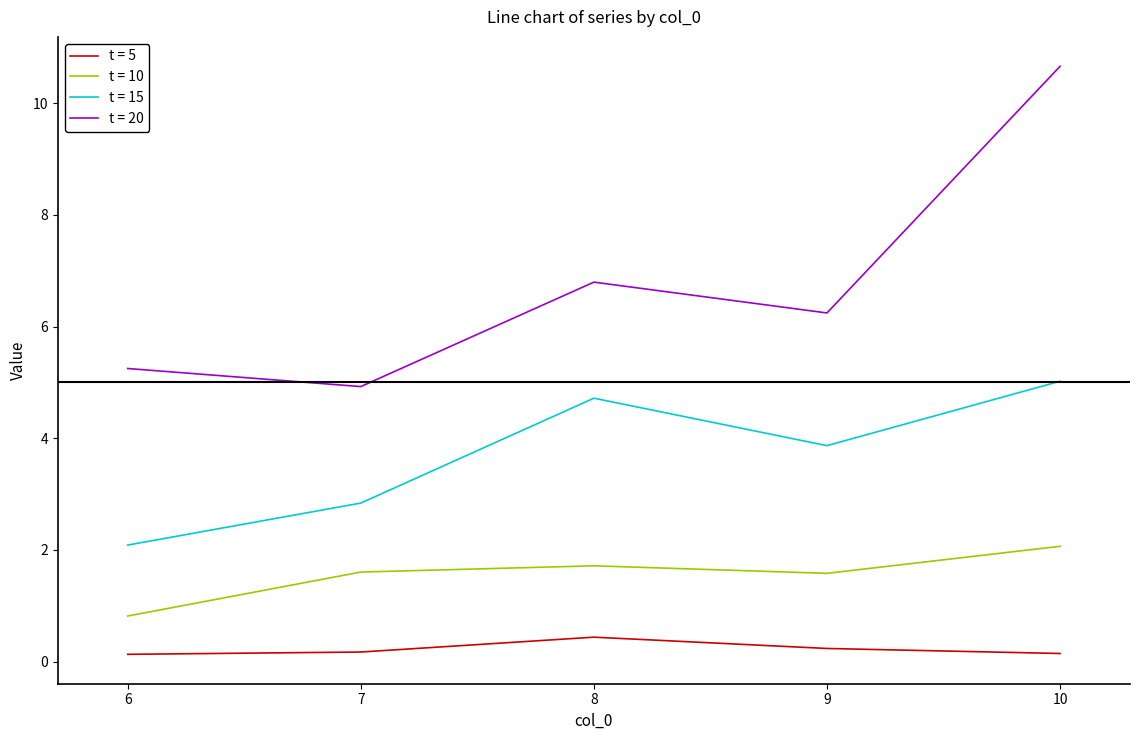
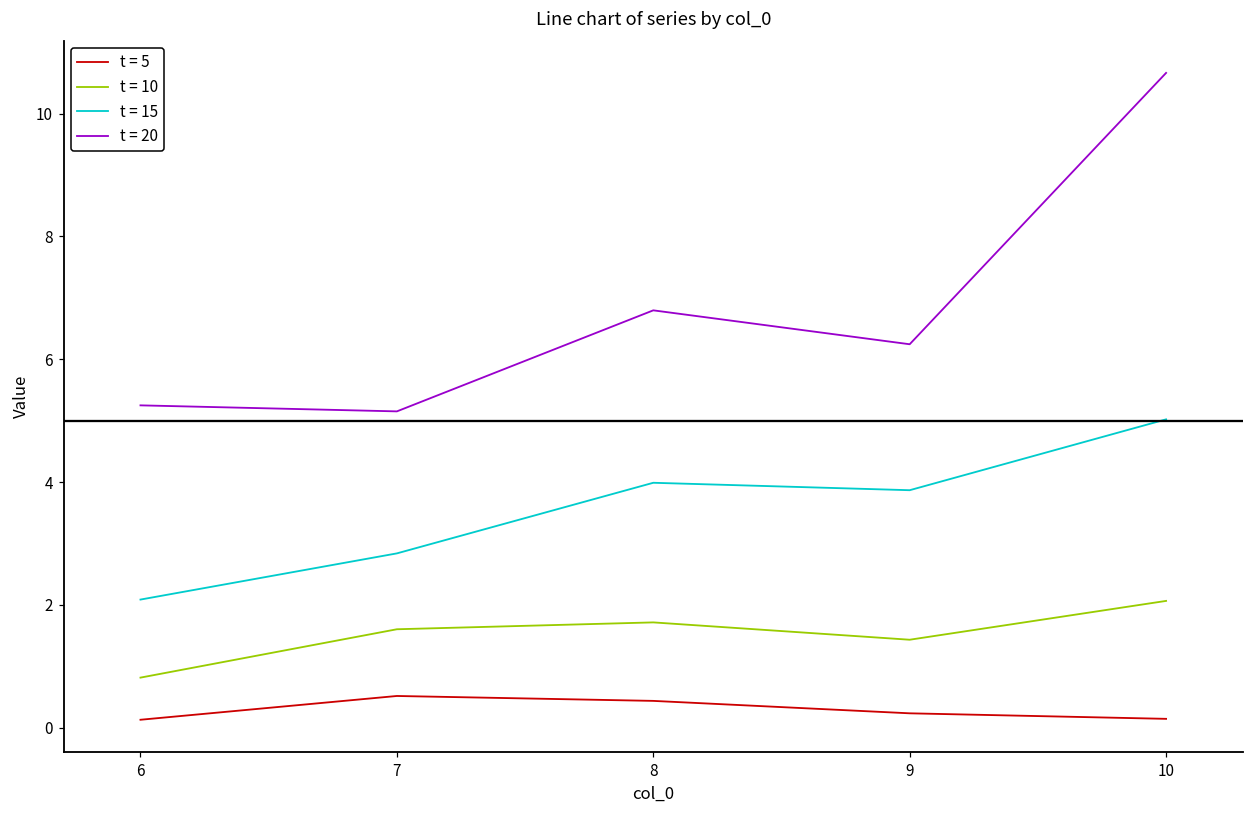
t = 5, 7: 0.2 -> 0.5
t = 20, 7: 4.9 -> 5.2
t = 15, 8: 4.7 -> 4.0
t = 10, 9: 1.6 -> 1.4
